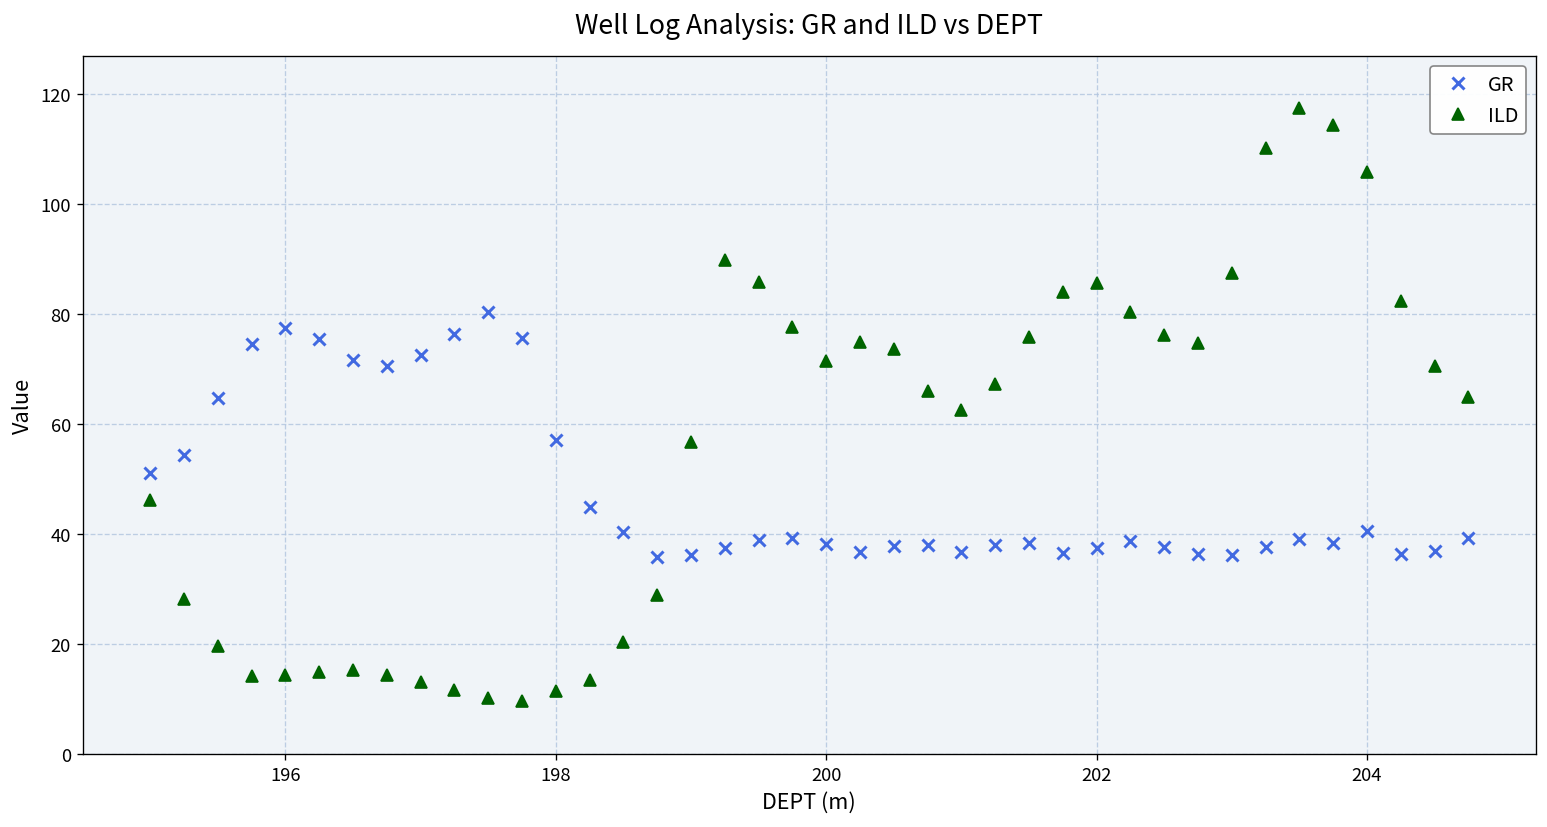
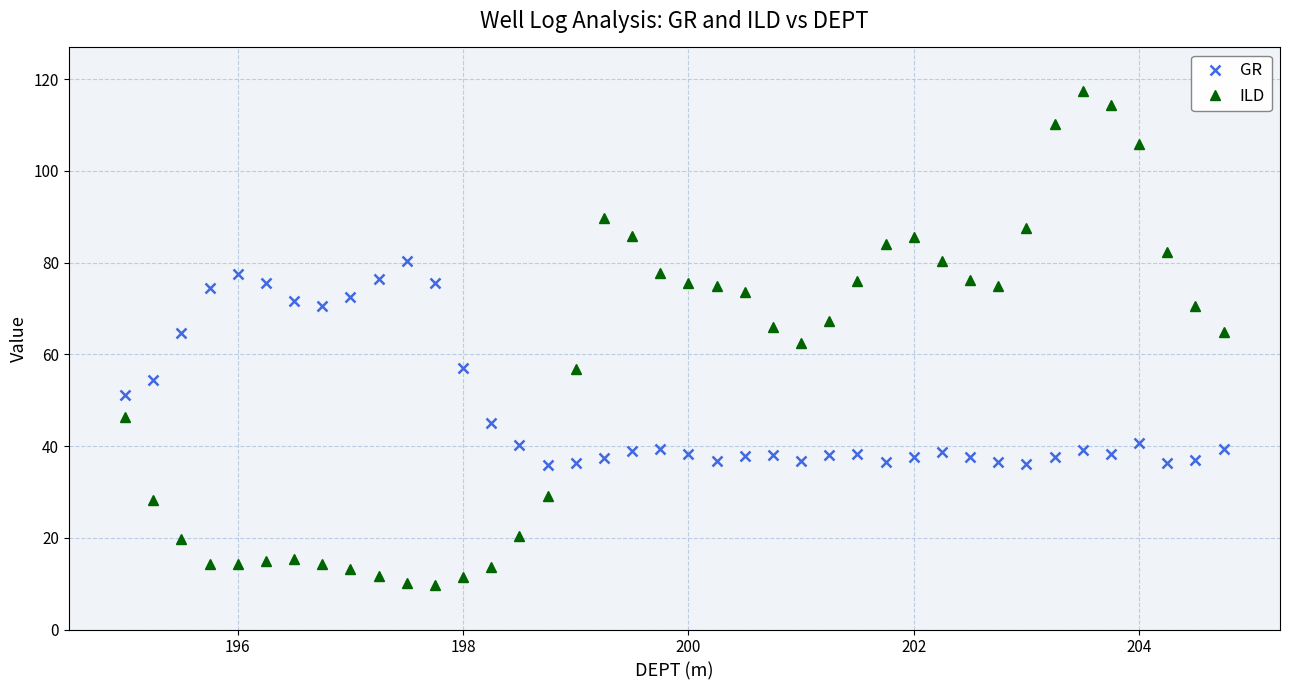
ILD, 200: 72 -> 76
